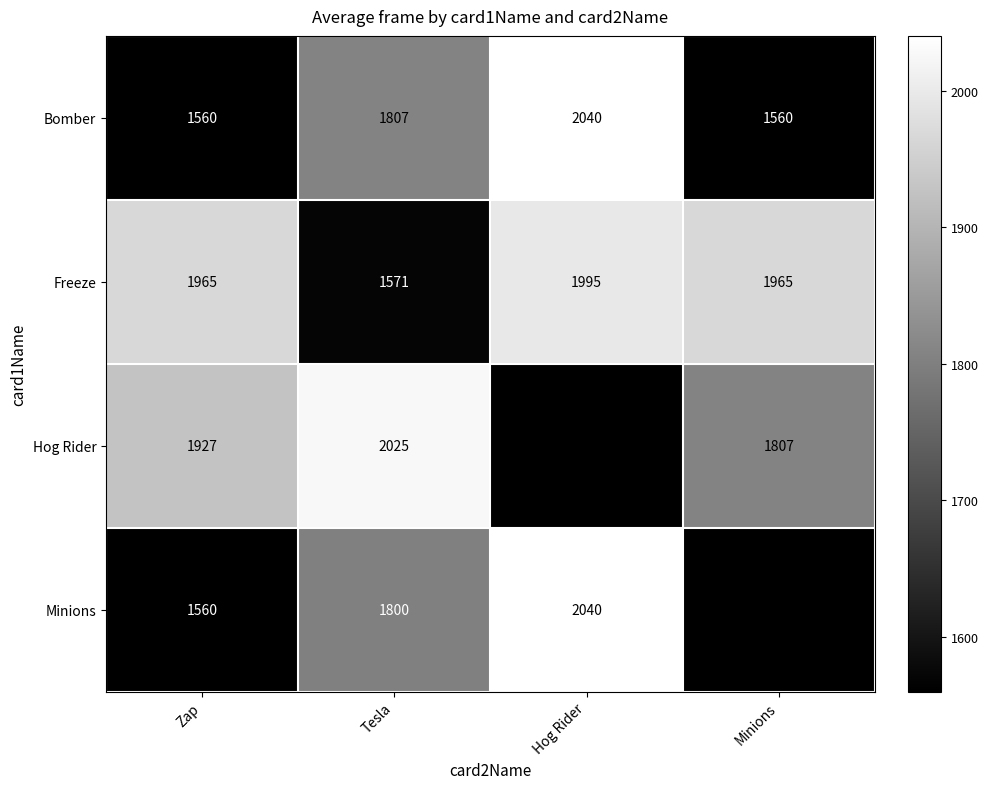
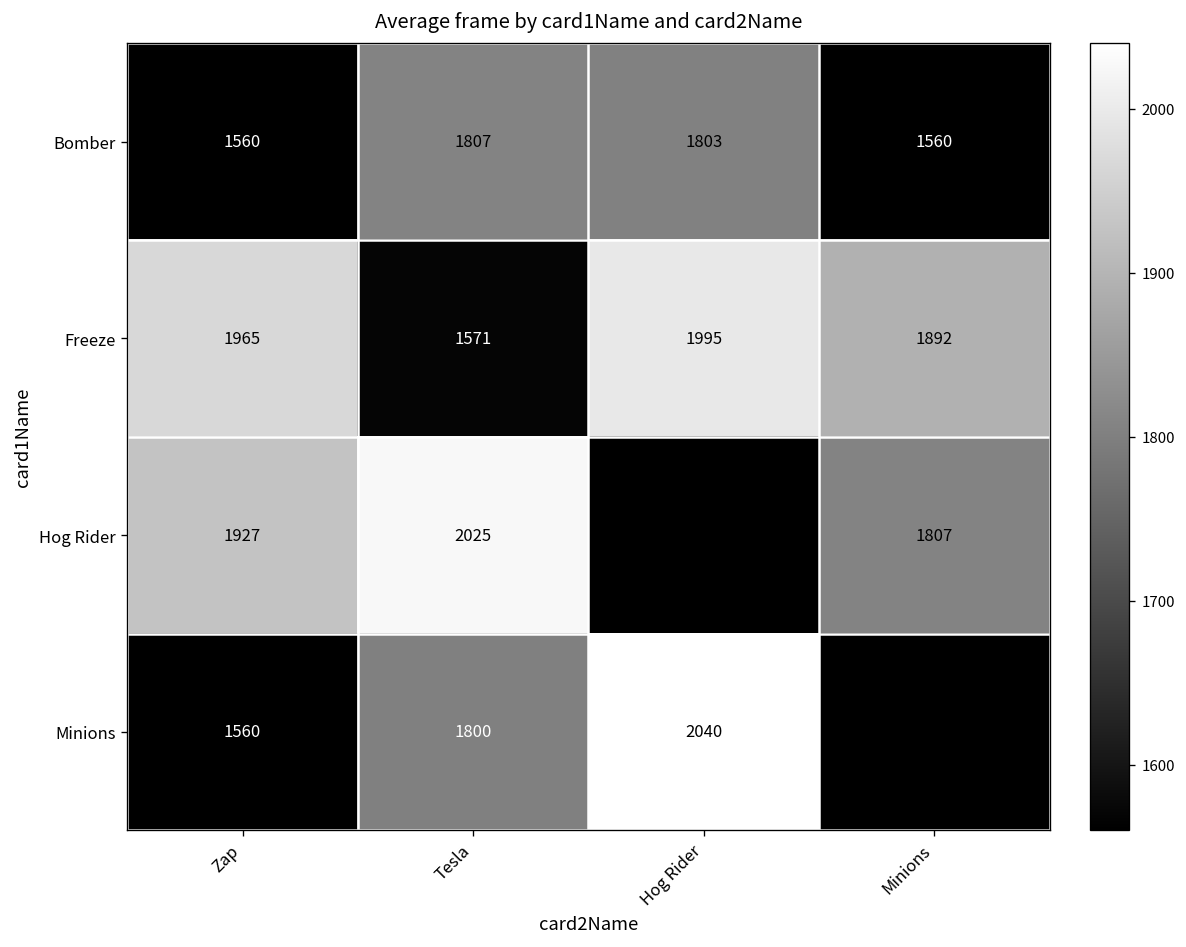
Bomber, Hog Rider: 2040 -> 1803
Freeze, Minions: 1965 -> 1892
